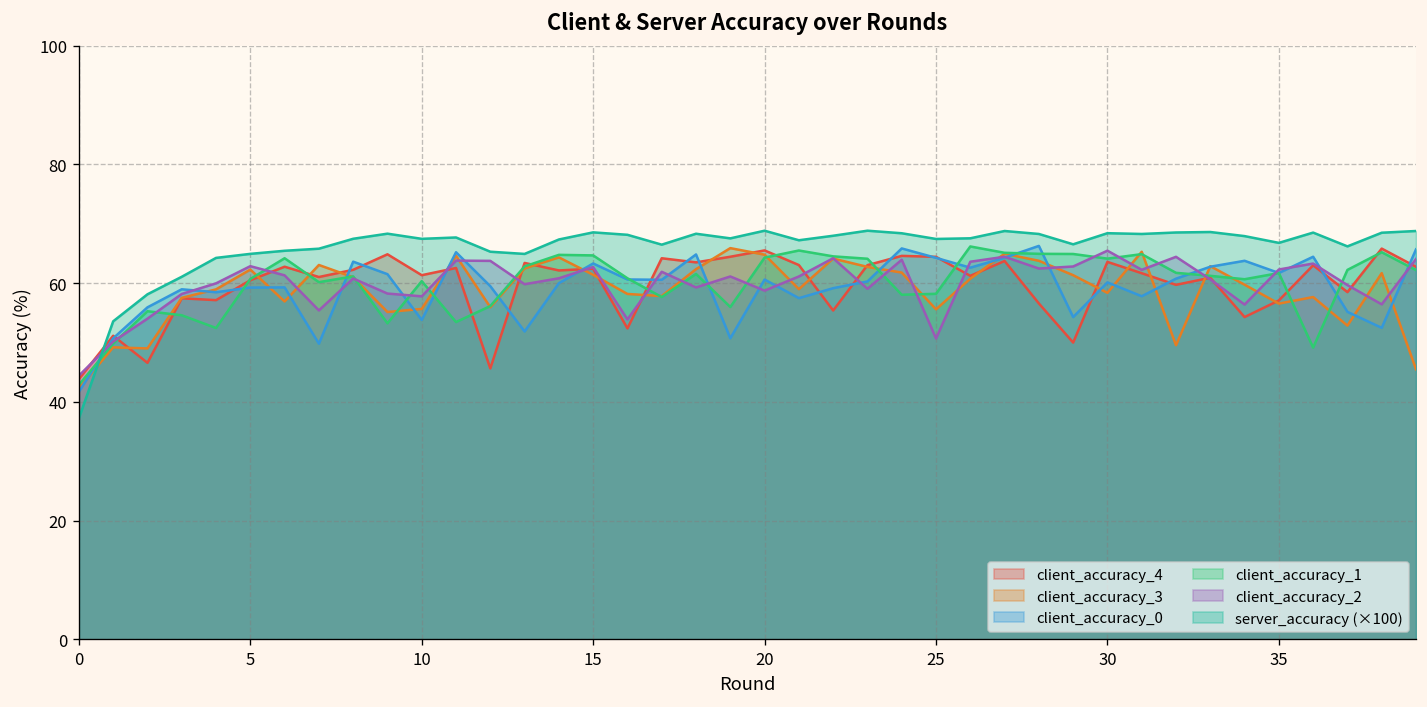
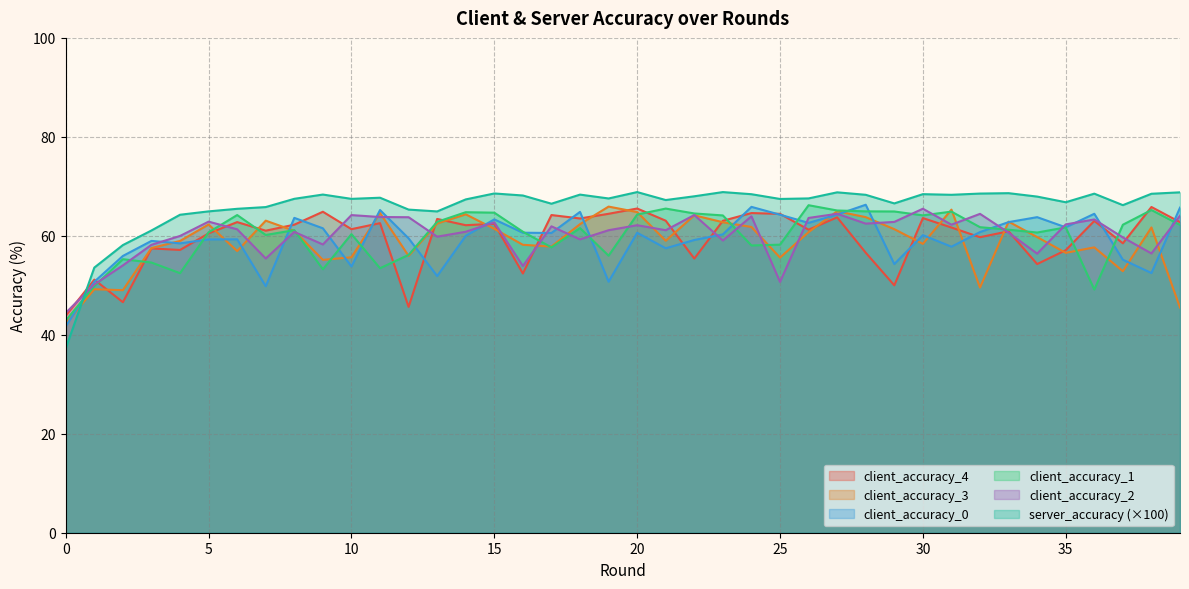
client_accuracy_2, 10: 58 -> 64
client_accuracy_2, 20: 59 -> 62
